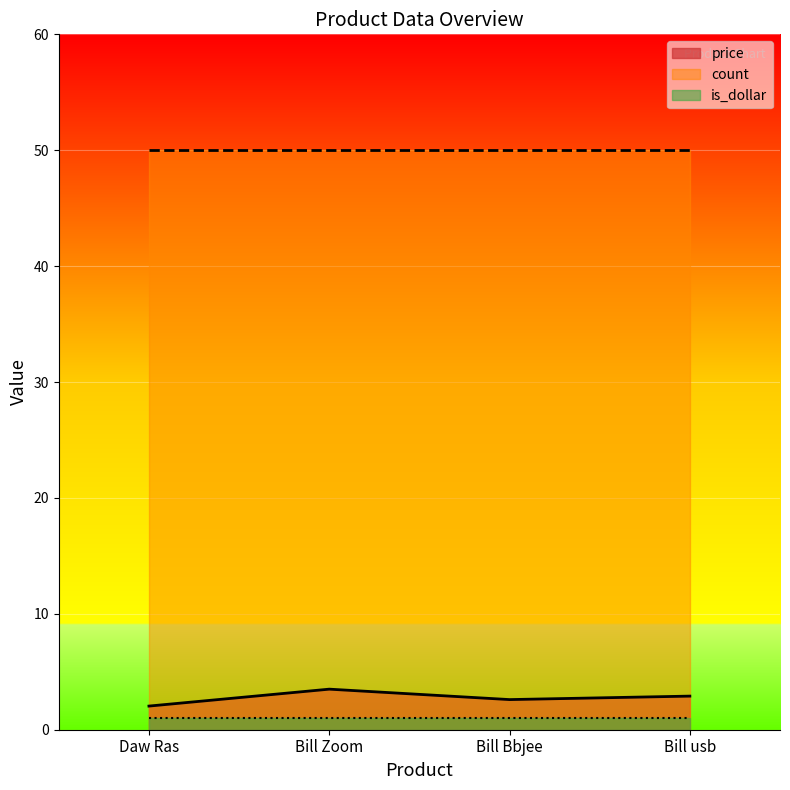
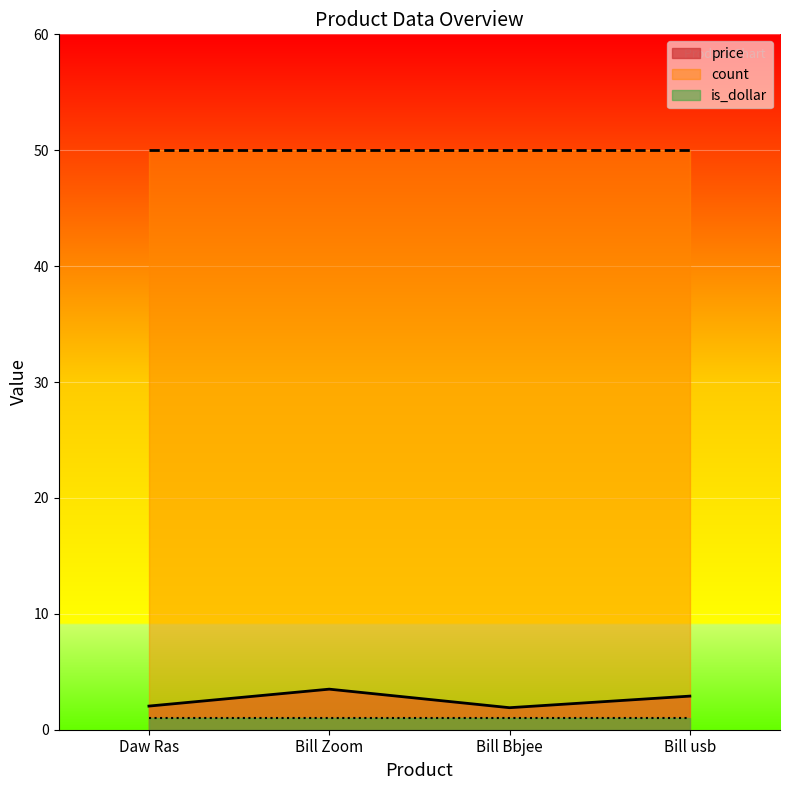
price, Bill Bbjee: 2.6 -> 1.9
